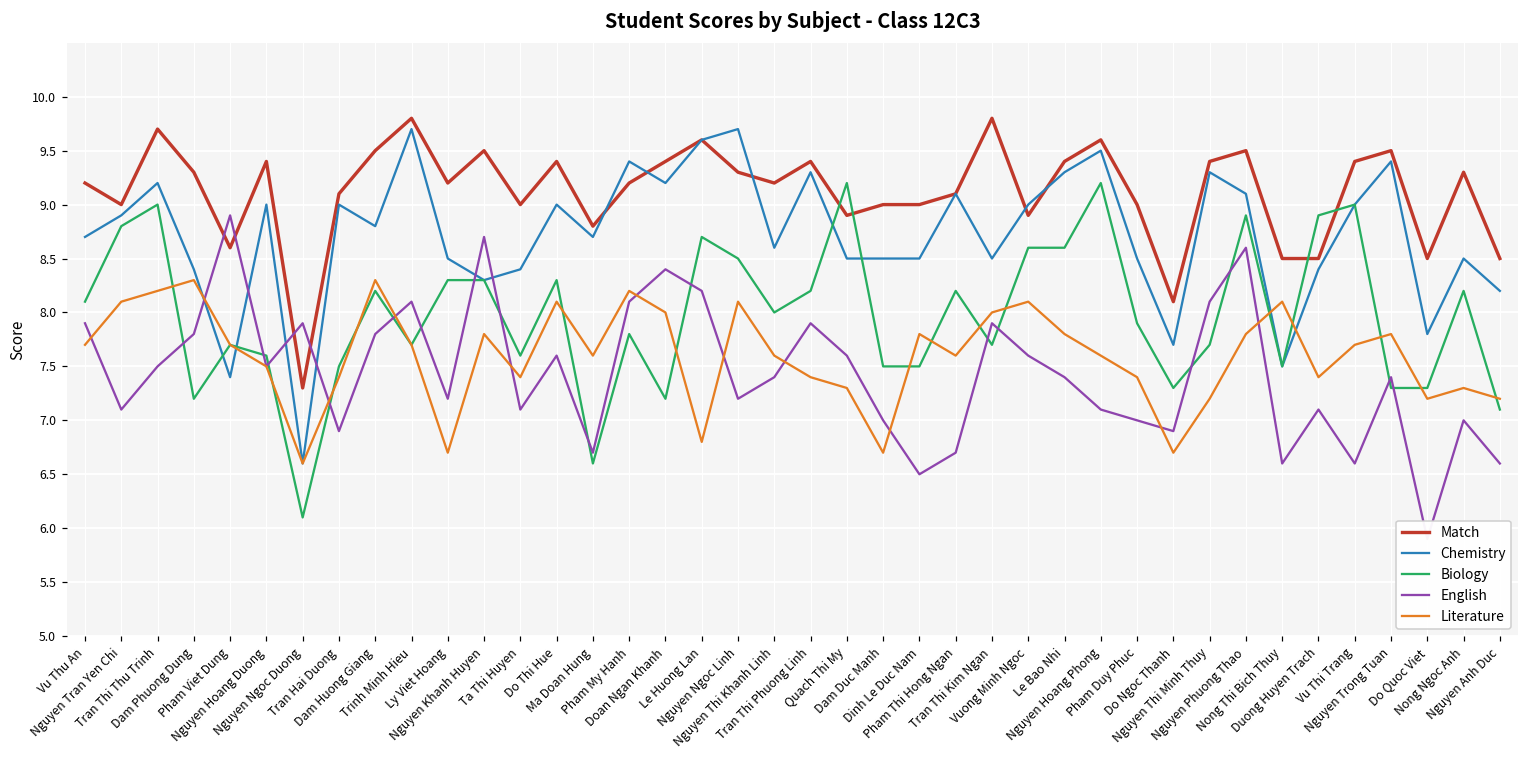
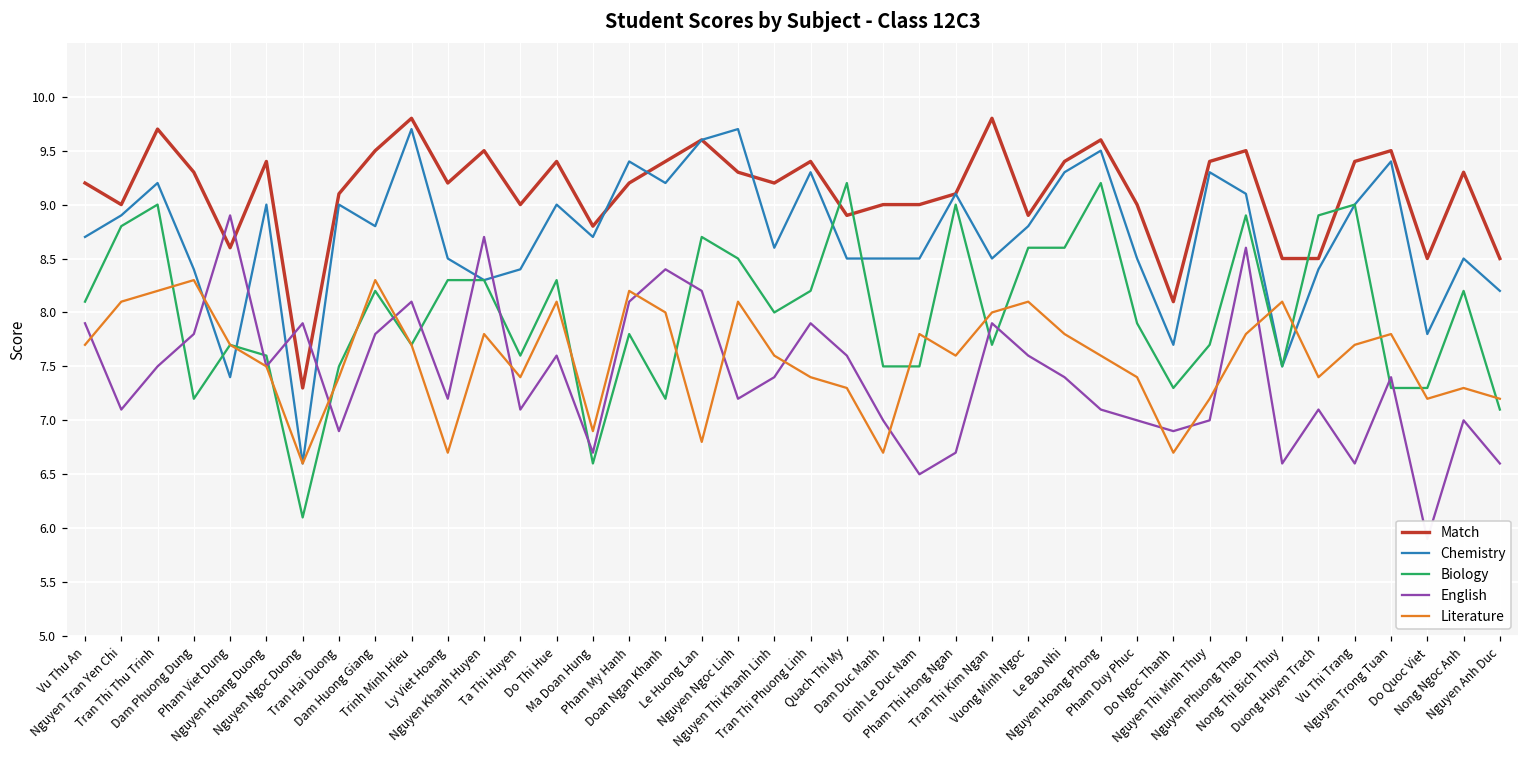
Literature, Ma Doan Hung: 7.6 -> 6.9
Biology, Pham Thi Hong Ngan: 8.2 -> 9.0
Chemistry, Vuong Minh Ngoc: 9.0 -> 8.8
English, Nguyen Thi Minh Thuy: 8.1 -> 7.0
